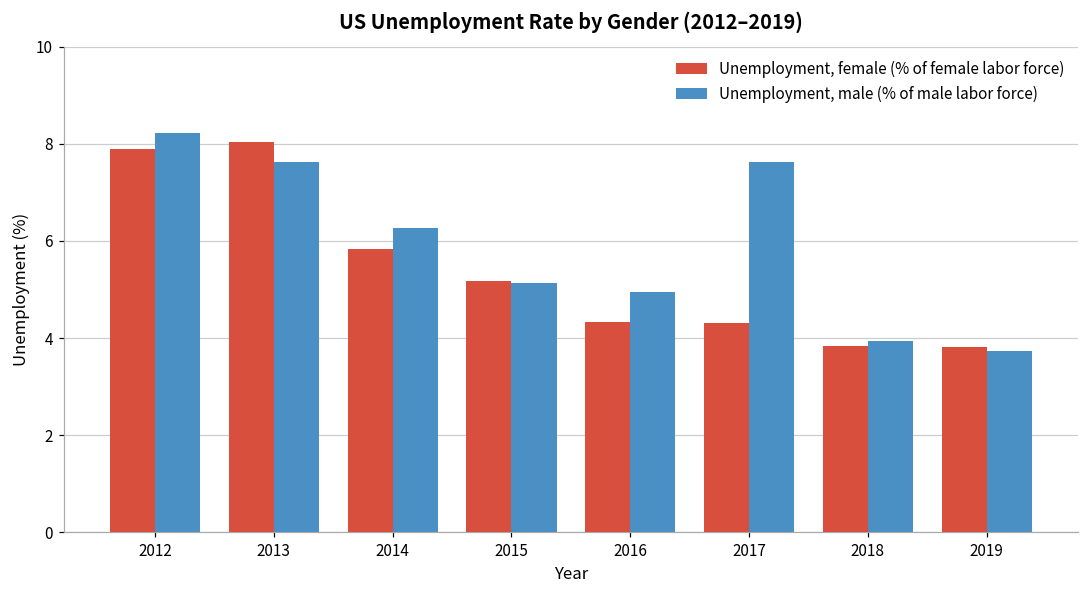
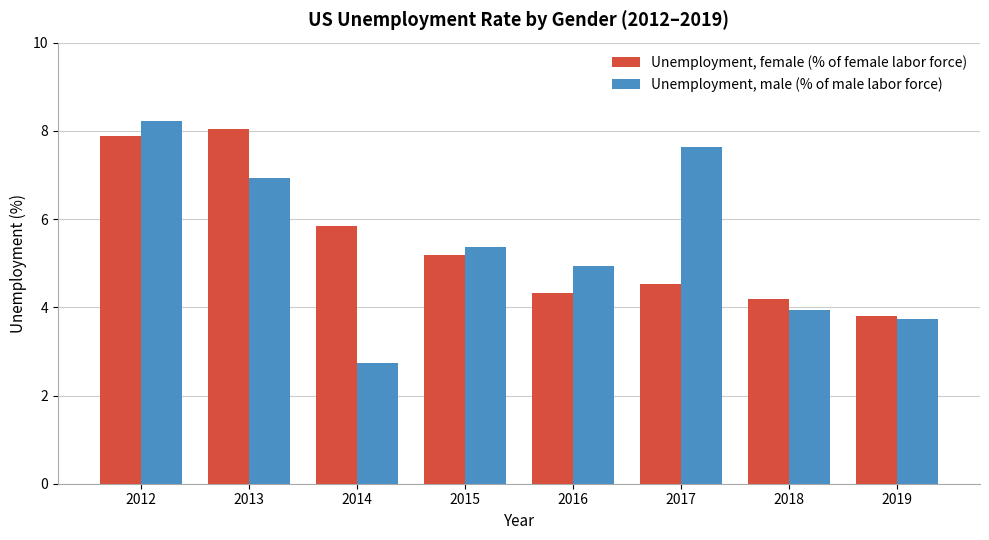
Unemployment, male (% of male labor force), 2013: 7.6 -> 6.9
Unemployment, male (% of male labor force), 2014: 6.3 -> 2.7
Unemployment, male (% of male labor force), 2015: 5.1 -> 5.4
Unemployment, female (% of female labor force), 2017: 4.3 -> 4.5
Unemployment, female (% of female labor force), 2018: 3.8 -> 4.2
